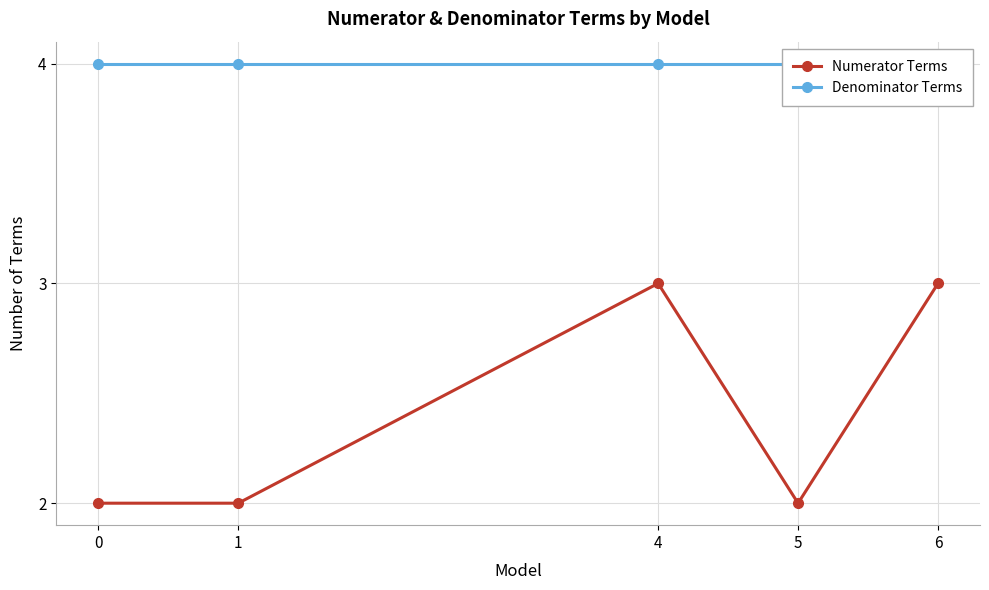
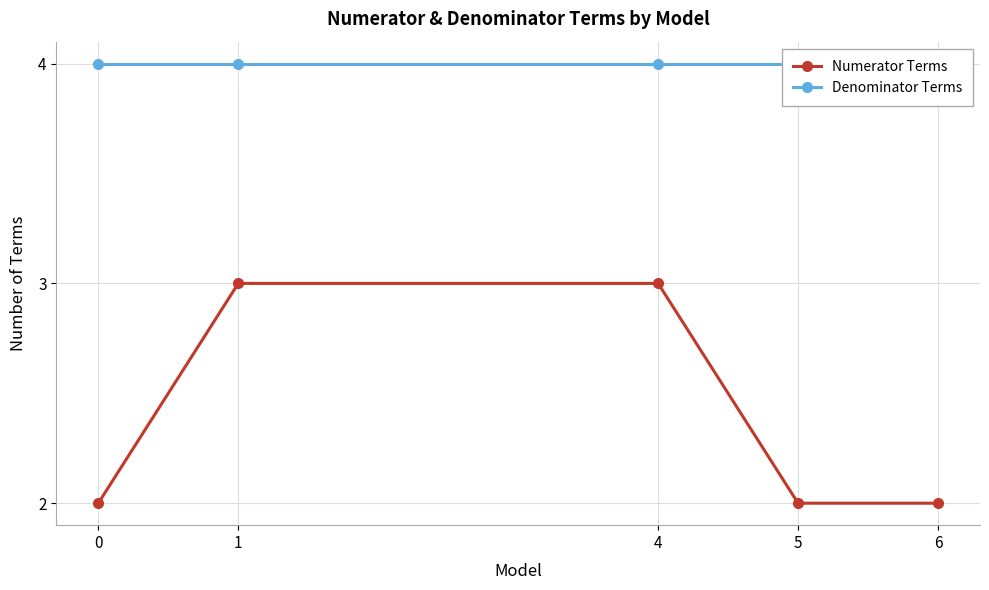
Numerator Terms, 1: 2 -> 3
Numerator Terms, 6: 3 -> 2
